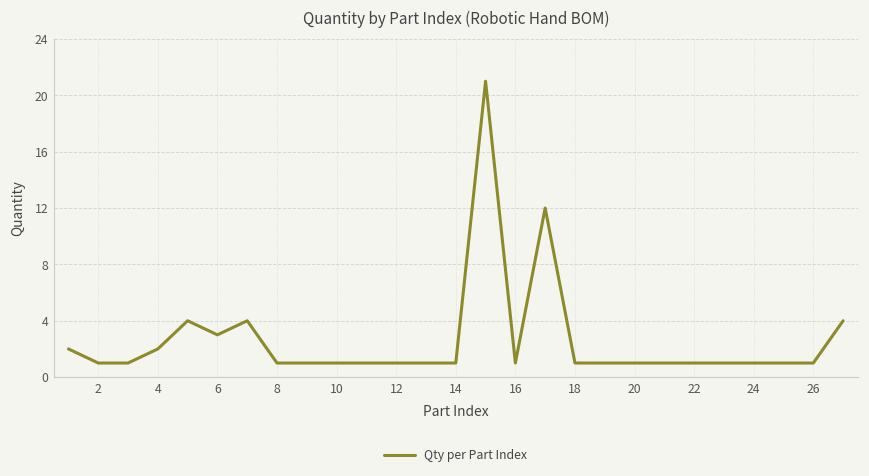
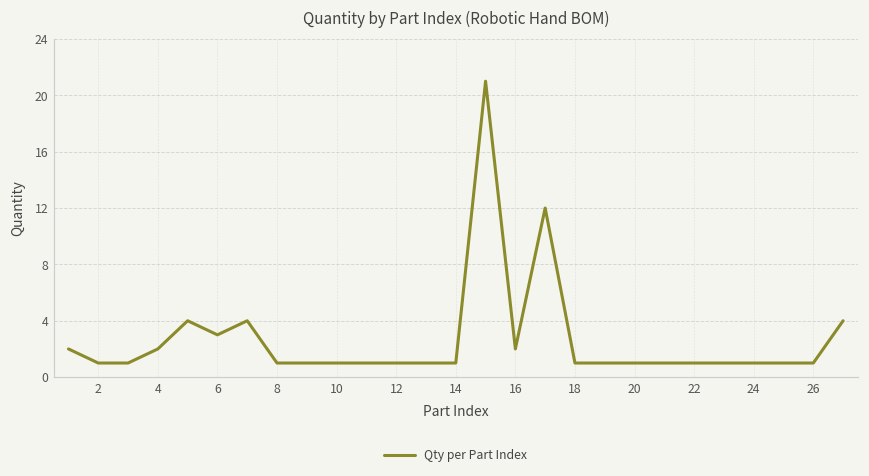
16: 1 -> 2
